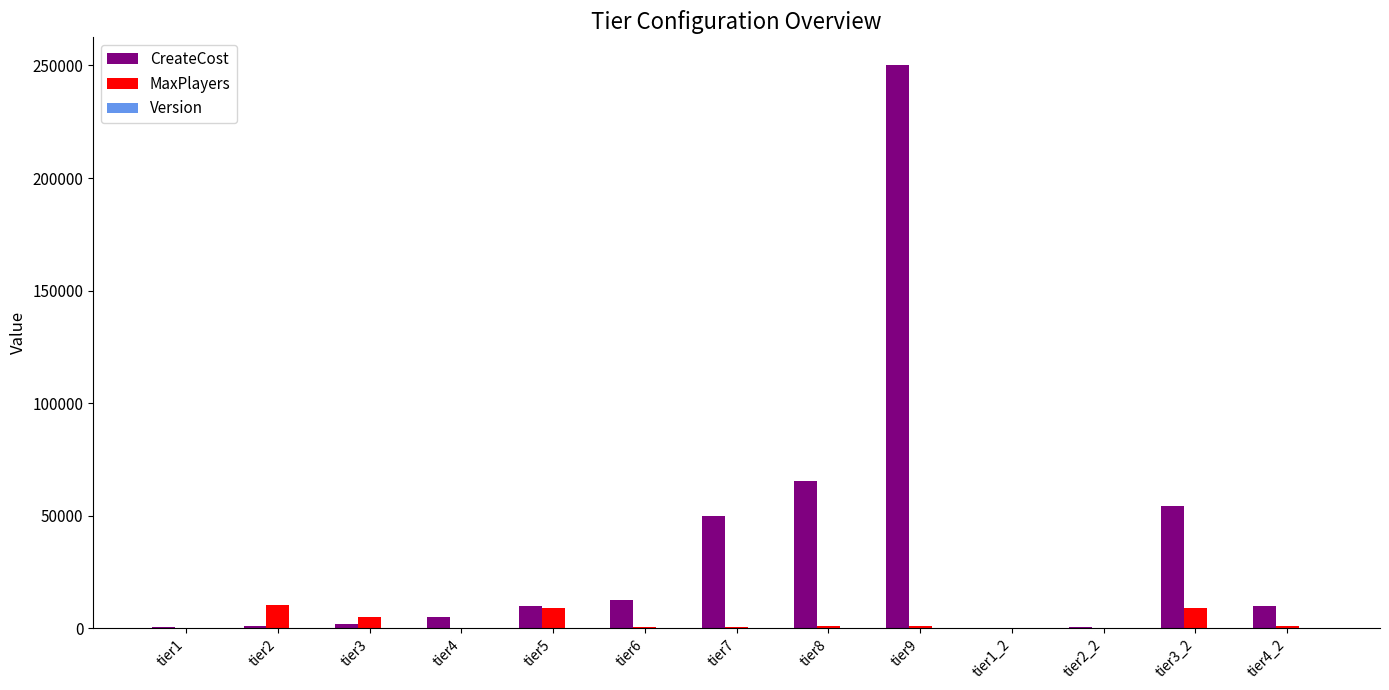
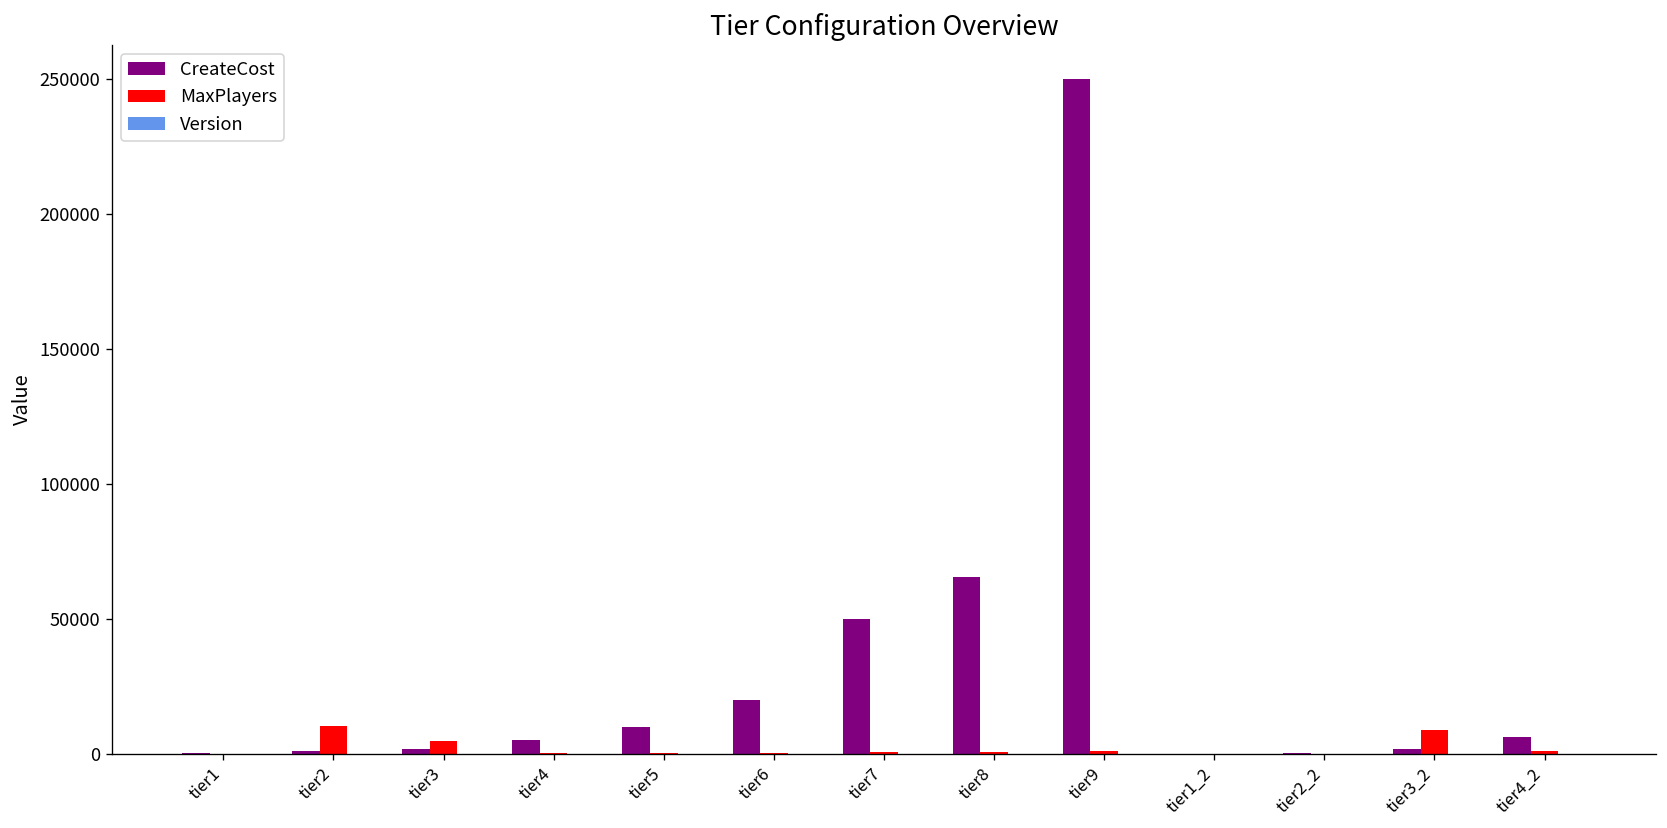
MaxPlayers, tier5: 9000 -> 0
CreateCost, tier6: 13000 -> 20000
CreateCost, tier3_2: 54000 -> 2000
CreateCost, tier4_2: 10000 -> 6000
